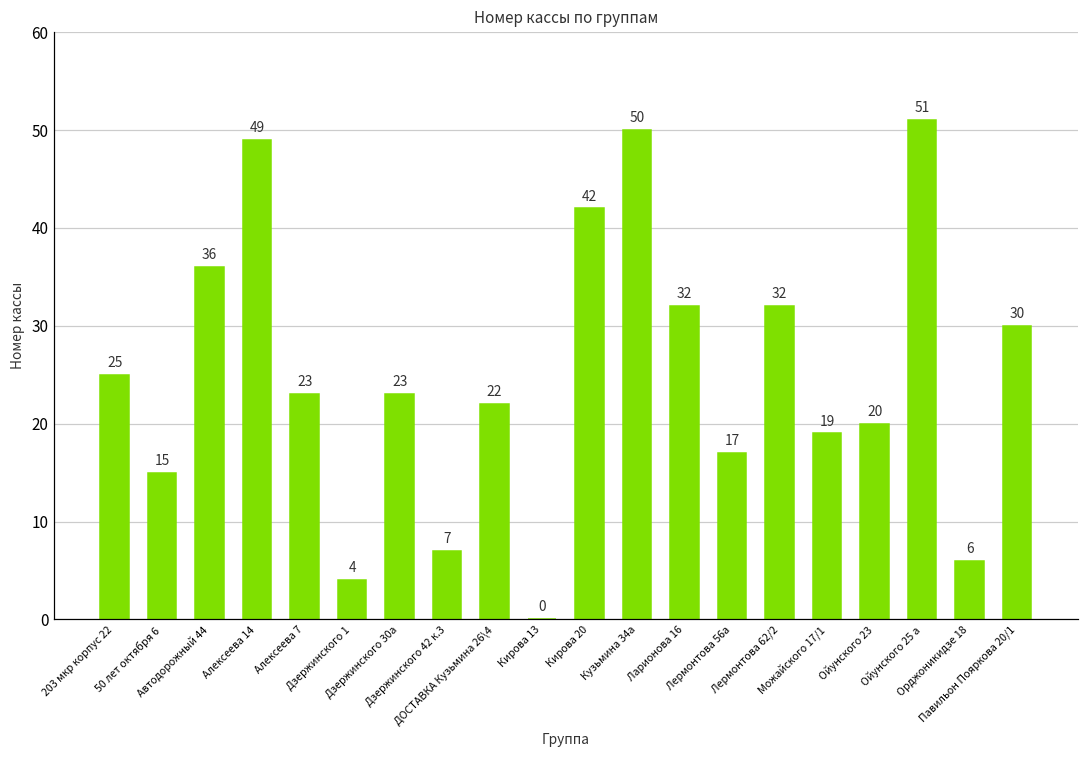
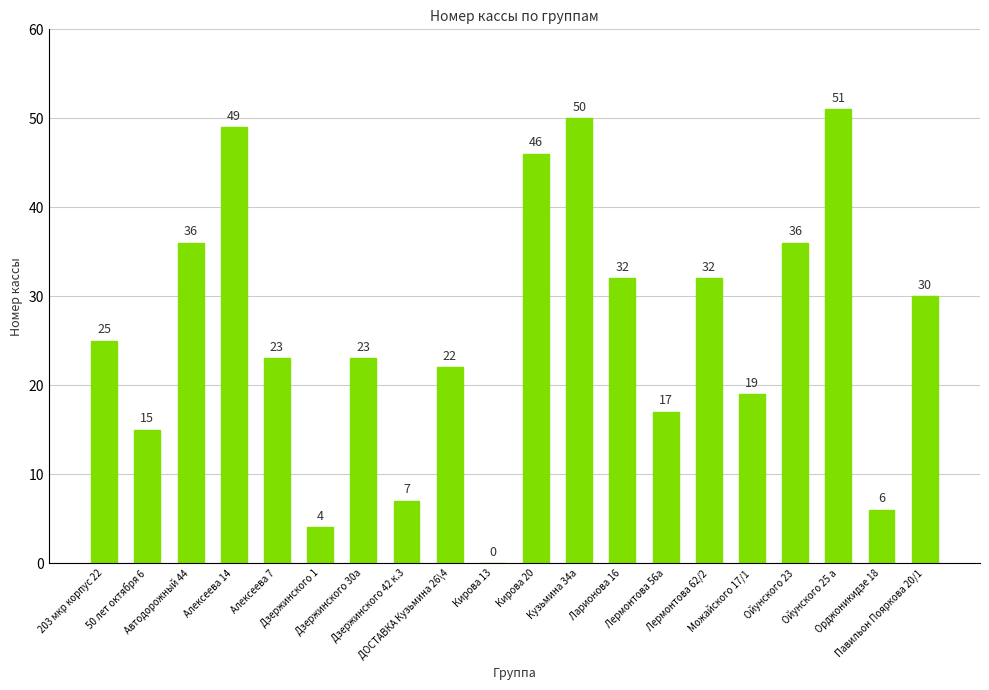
Кирова 20: 42 -> 46
Ойунского 23: 20 -> 36
